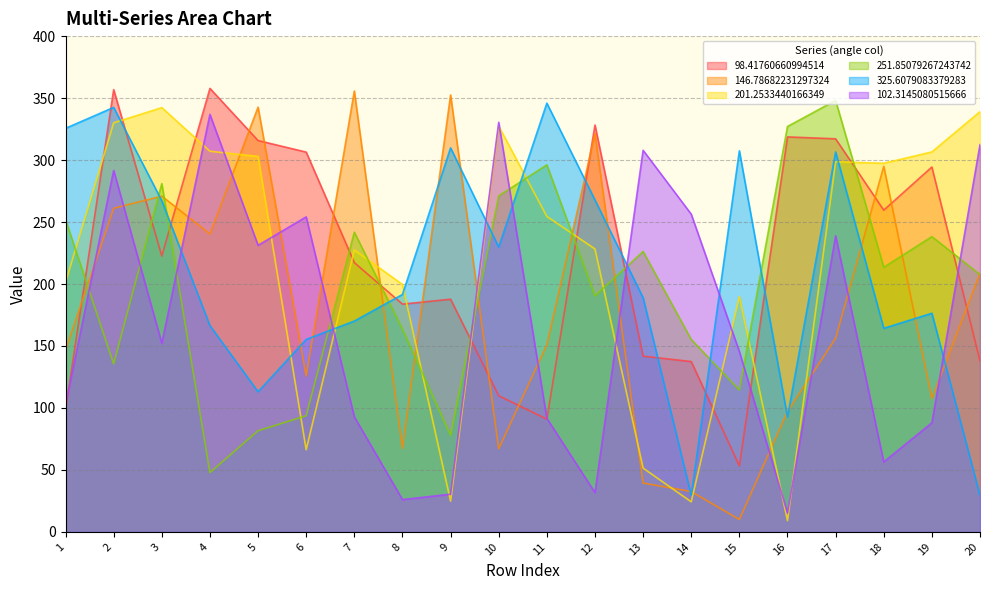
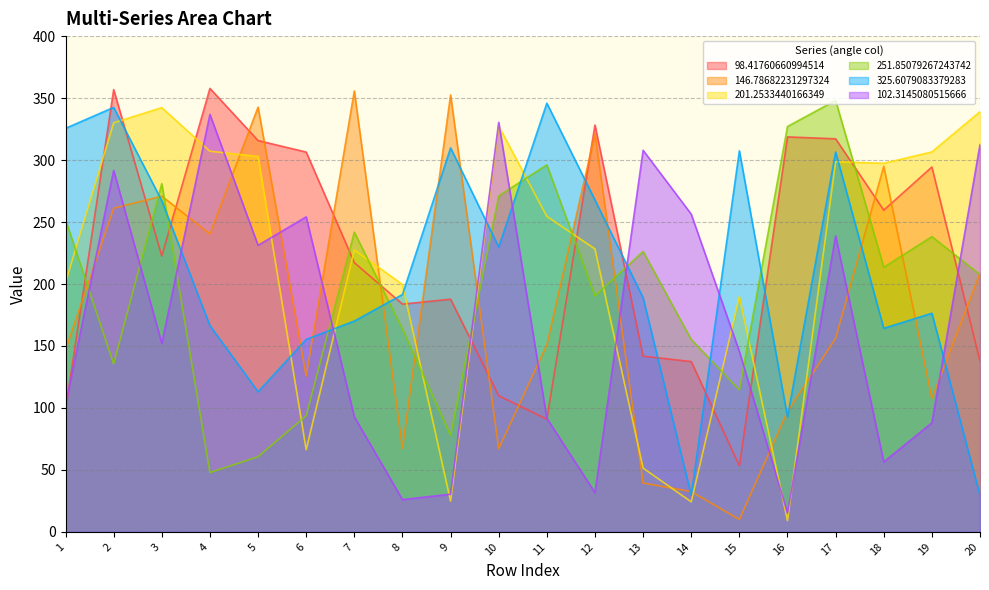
251.85079267243742, 5: 82 -> 61
